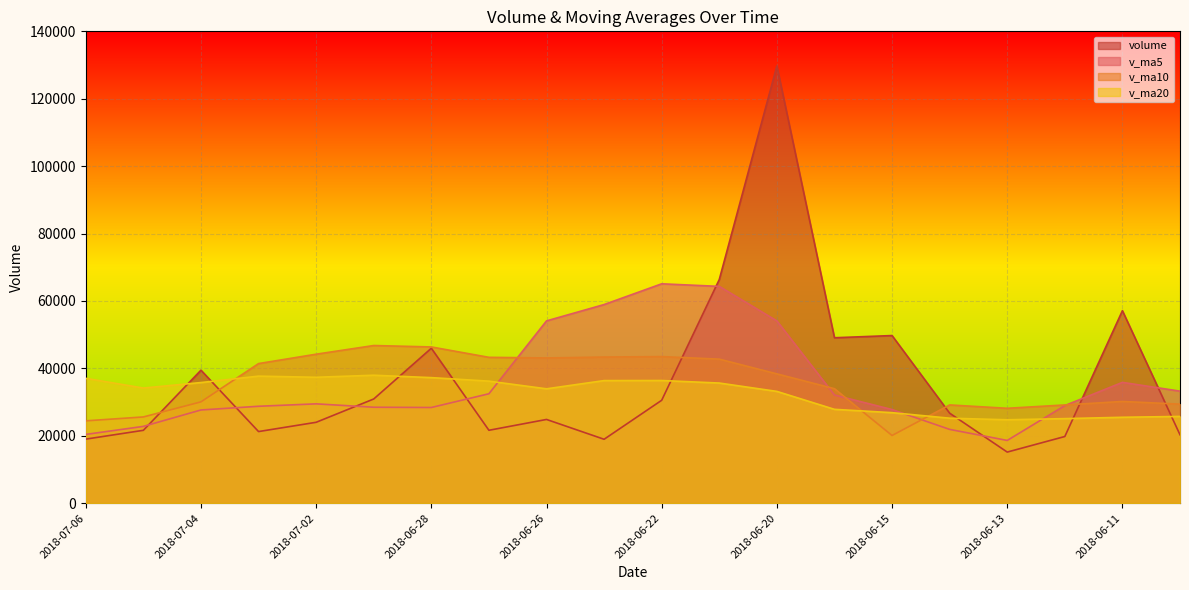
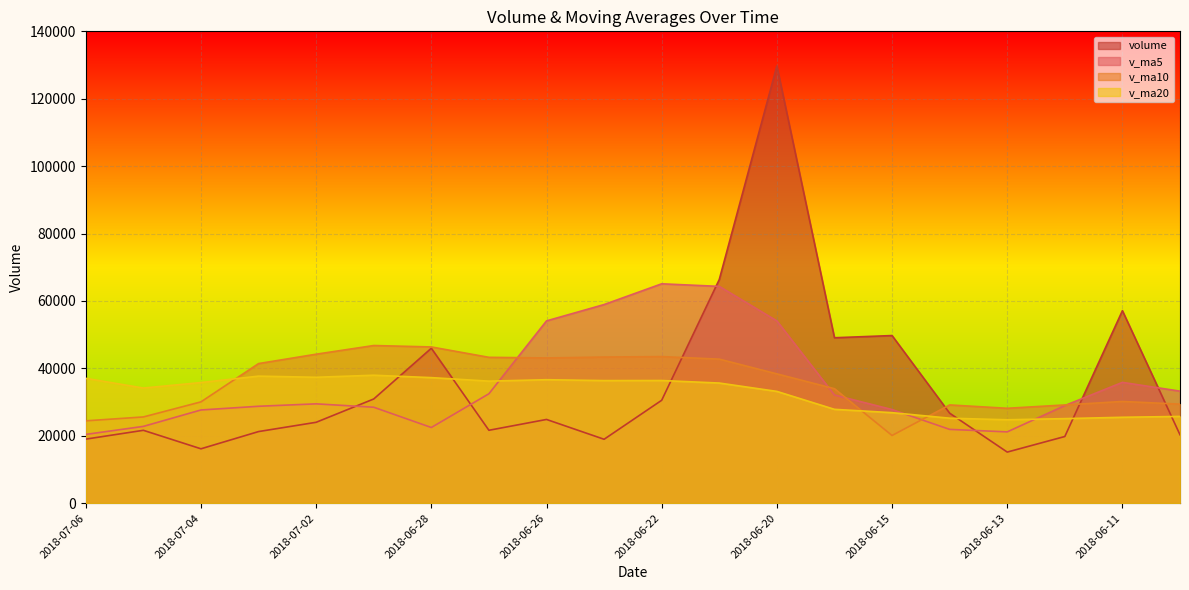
volume, 2018-07-04: 39000 -> 16000
v_ma5, 2018-06-28: 28000 -> 22000
v_ma20, 2018-06-26: 34000 -> 37000
v_ma5, 2018-06-13: 19000 -> 21000
